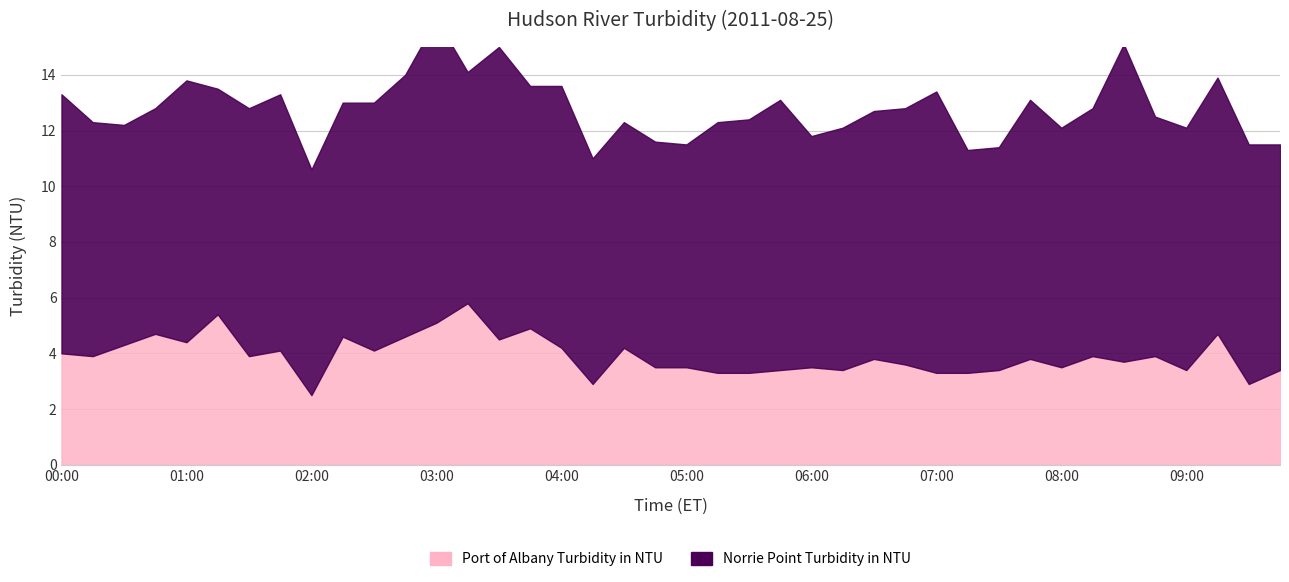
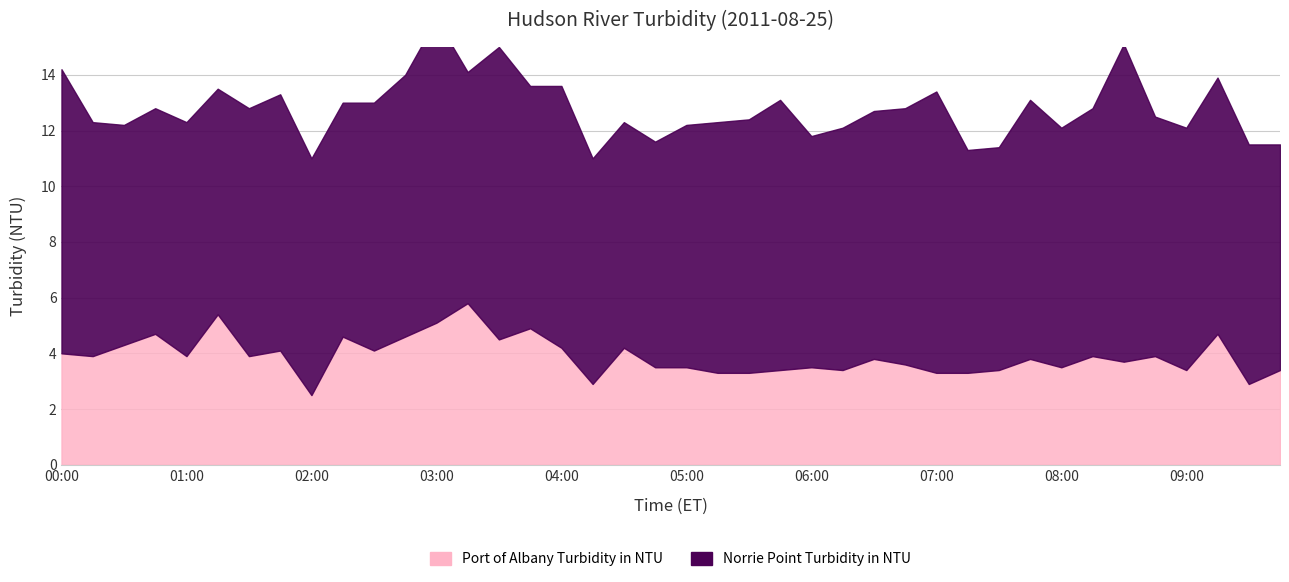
Norrie Point Turbidity in NTU, 00:00: 9.3 -> 10.2
Port of Albany Turbidity in NTU, 01:00: 4.4 -> 3.9
Norrie Point Turbidity in NTU, 01:00: 9.4 -> 8.4
Norrie Point Turbidity in NTU, 02:00: 8.1 -> 8.5
Norrie Point Turbidity in NTU, 05:00: 8.0 -> 8.7
